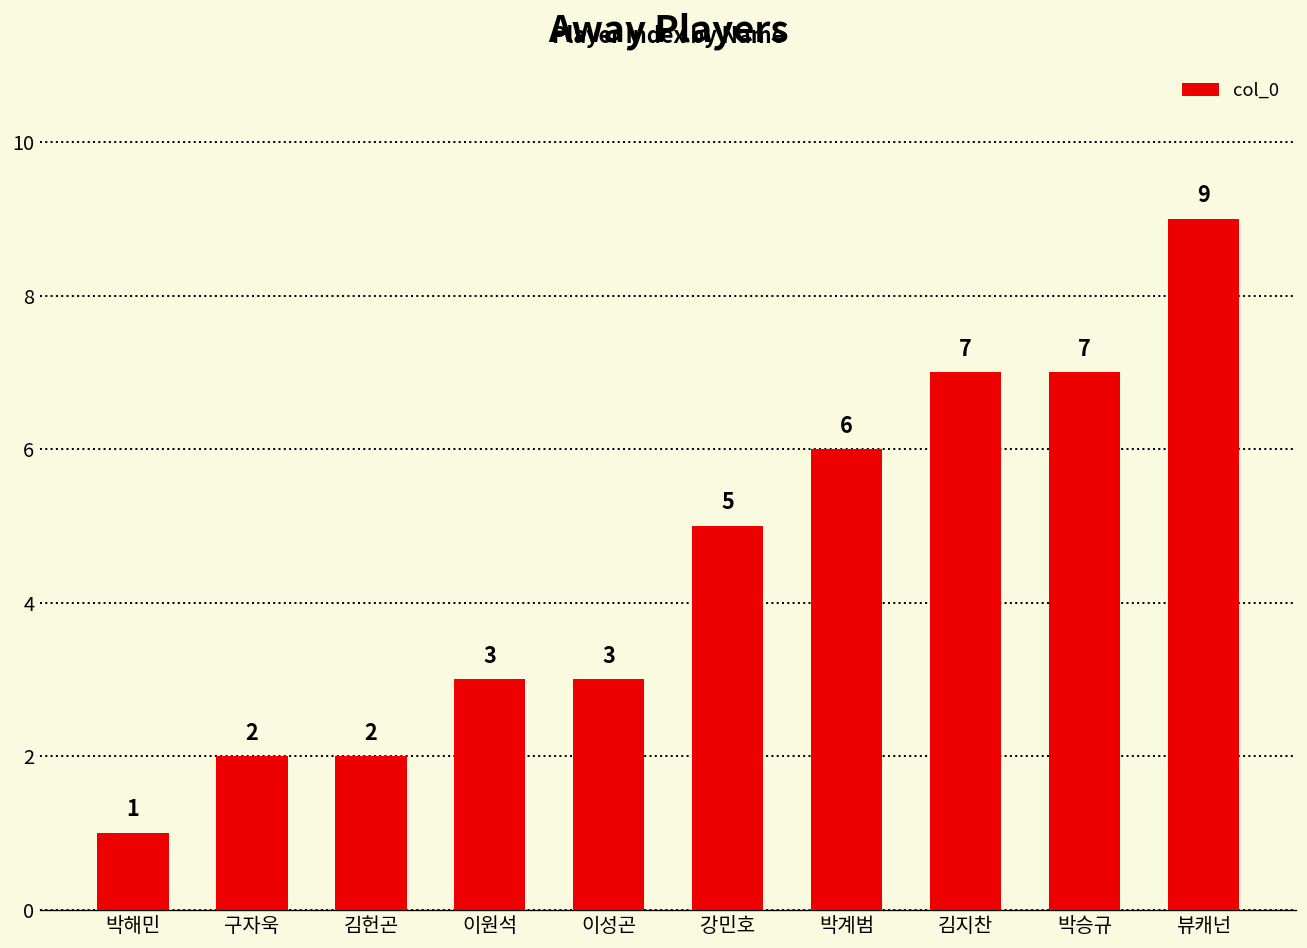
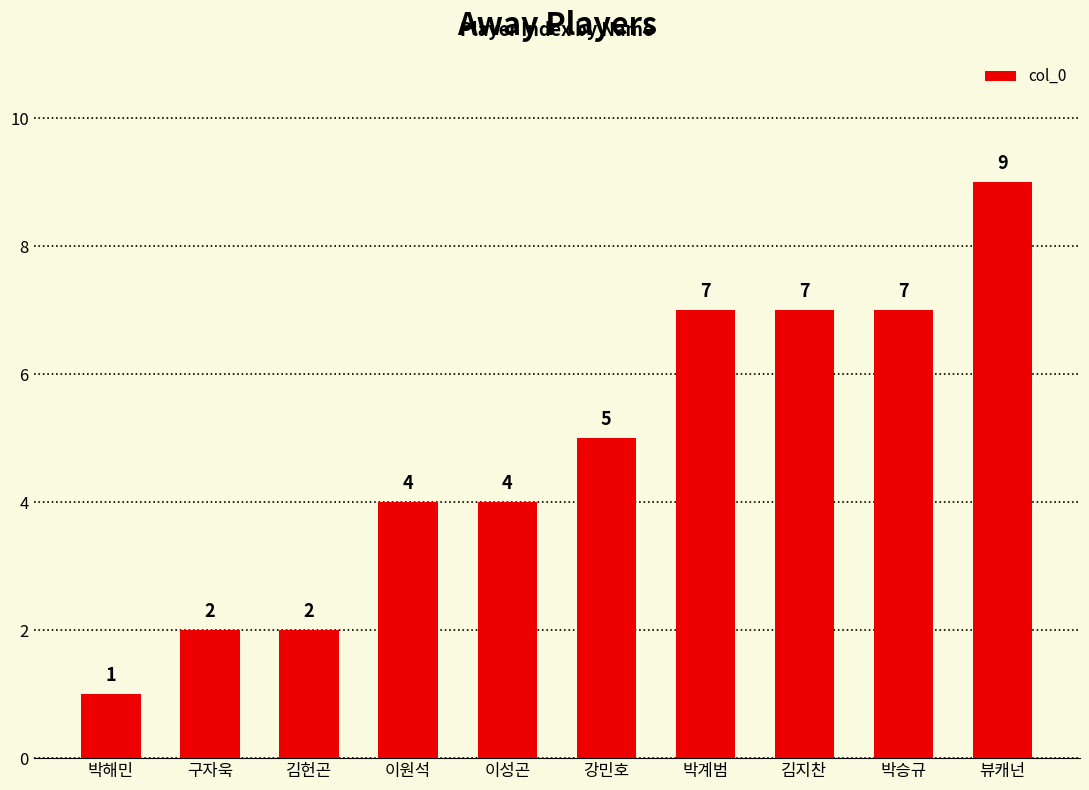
이원석: 3 -> 4
이성곤: 3 -> 4
박계범: 6 -> 7
